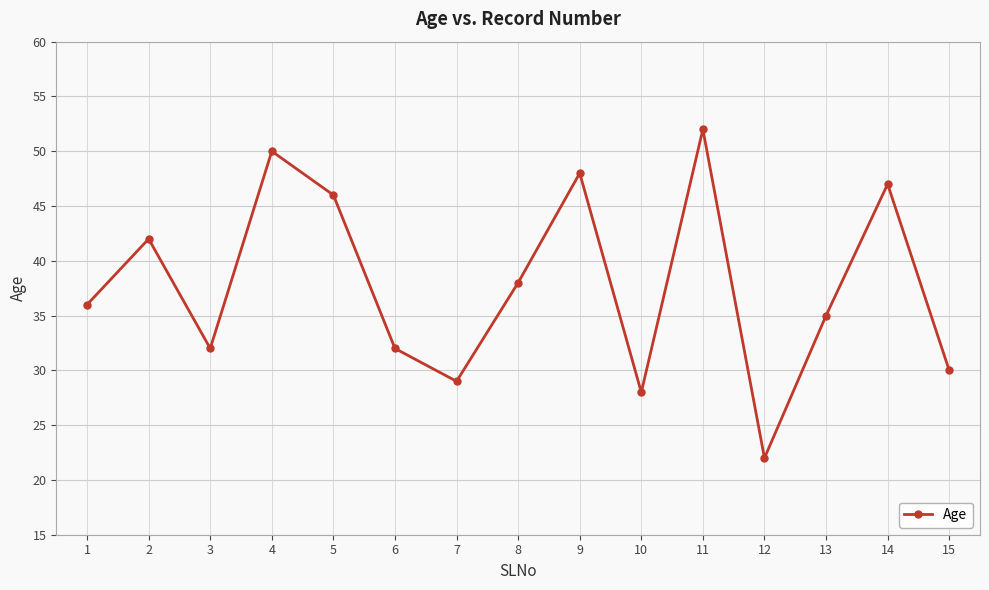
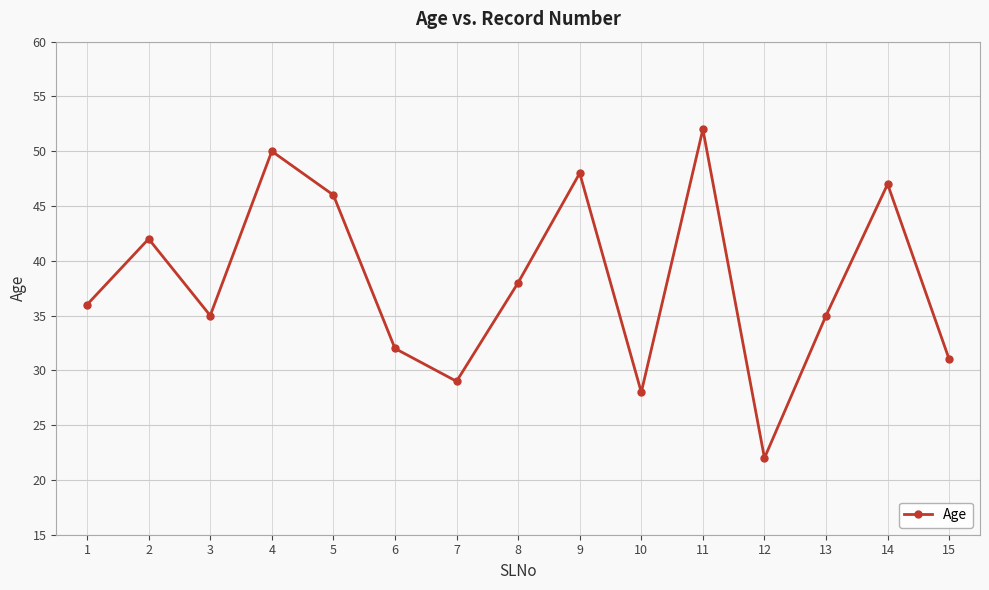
3: 32 -> 35
15: 30 -> 31
